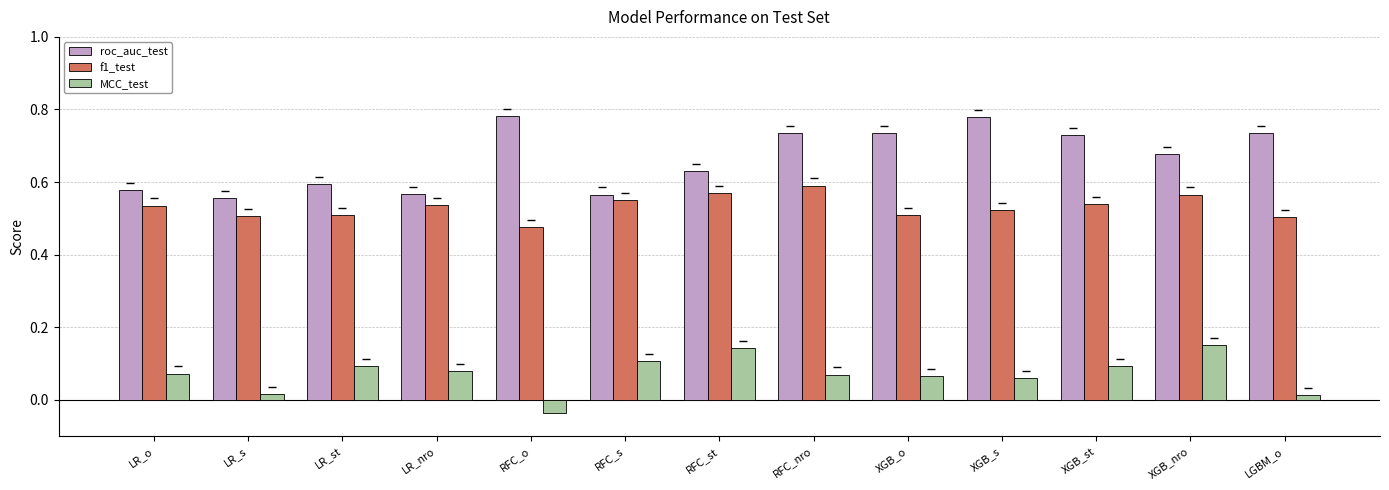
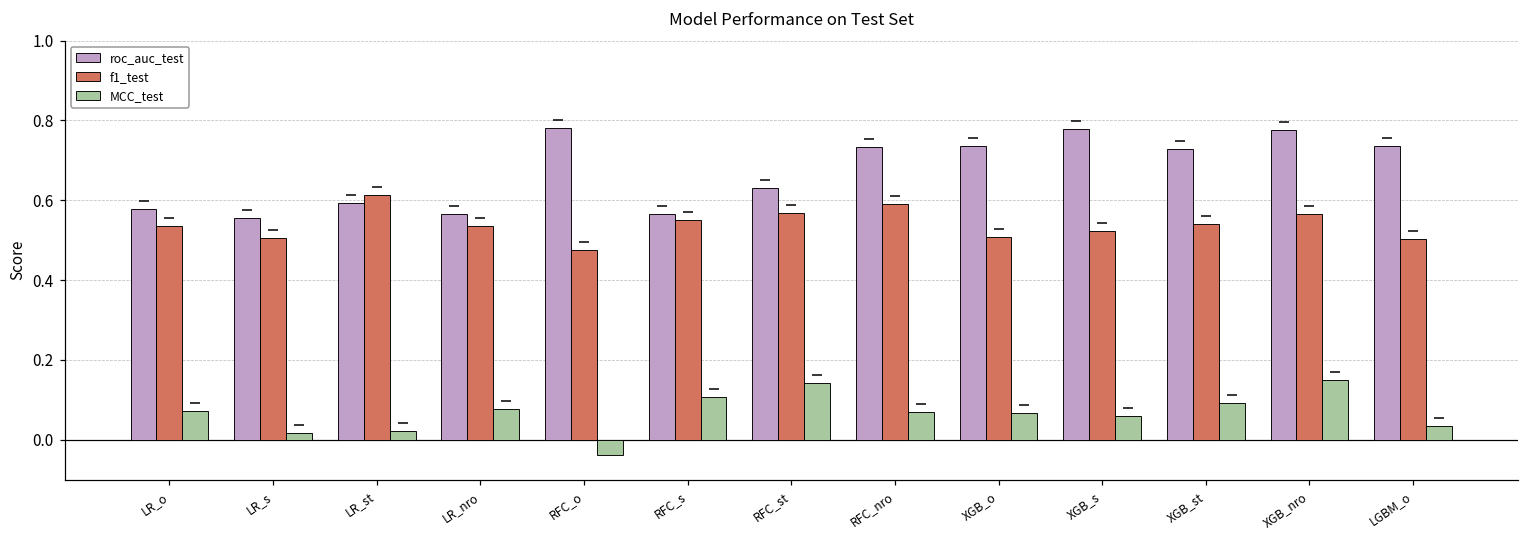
f1_test, LR_st: 0.51 -> 0.61
MCC_test, LR_st: 0.09 -> 0.02
roc_auc_test, XGB_nro: 0.68 -> 0.78
MCC_test, LGBM_o: 0.01 -> 0.03
